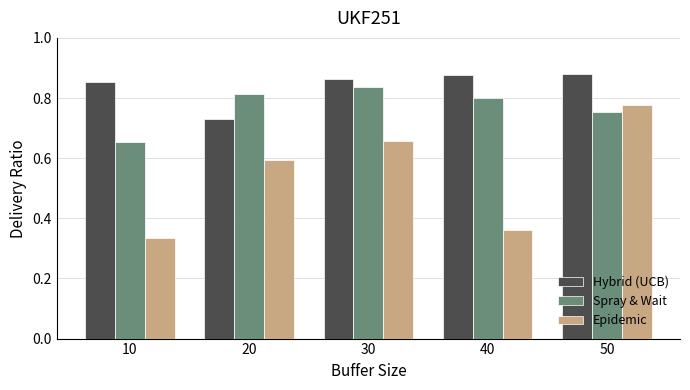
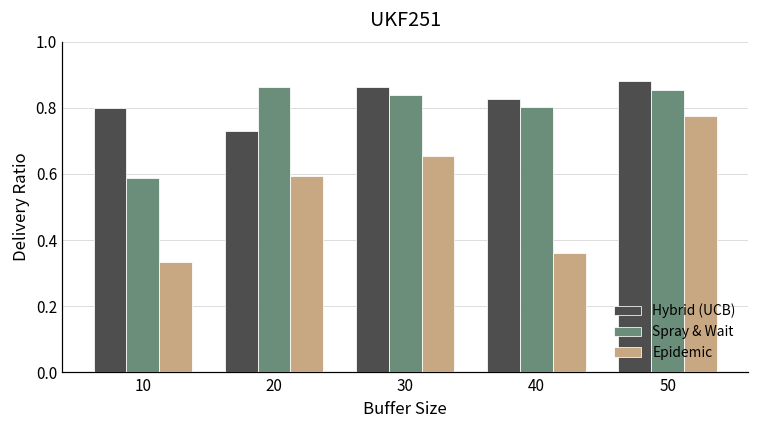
Hybrid (UCB), 10: 0.85 -> 0.80
Spray & Wait, 10: 0.65 -> 0.59
Spray & Wait, 20: 0.81 -> 0.86
Hybrid (UCB), 40: 0.88 -> 0.83
Spray & Wait, 50: 0.75 -> 0.85
